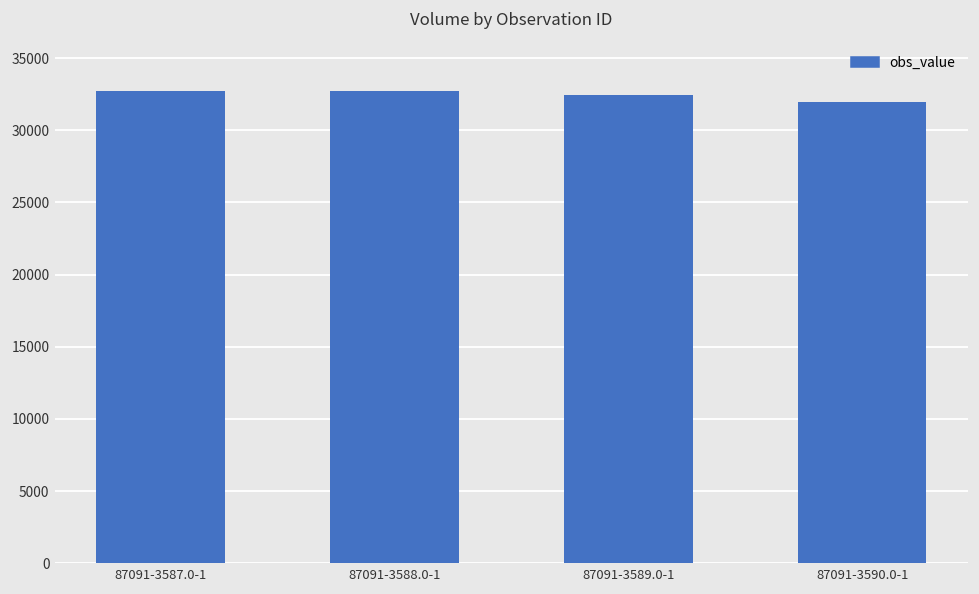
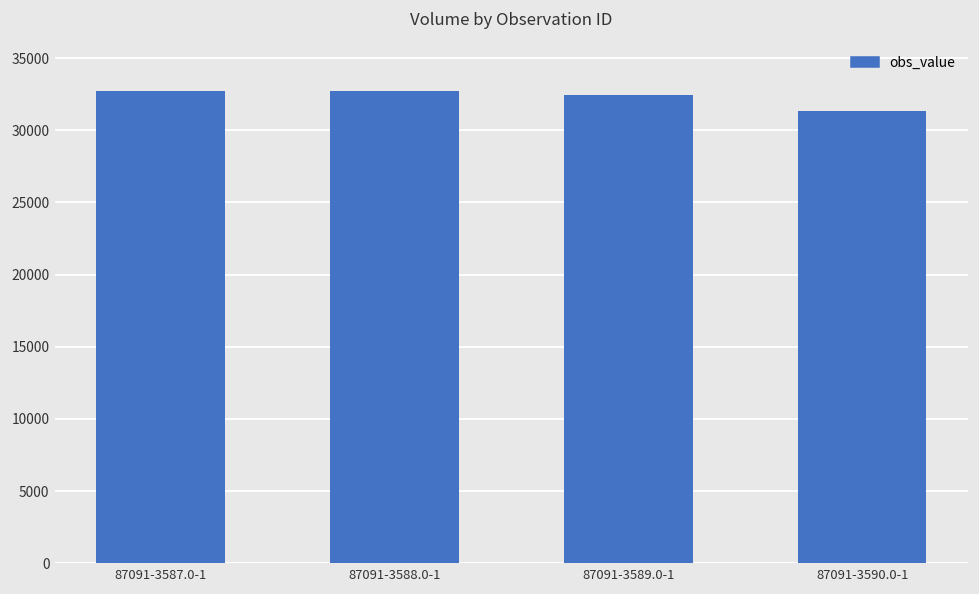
87091-3590.0-1: 32000 -> 31300
